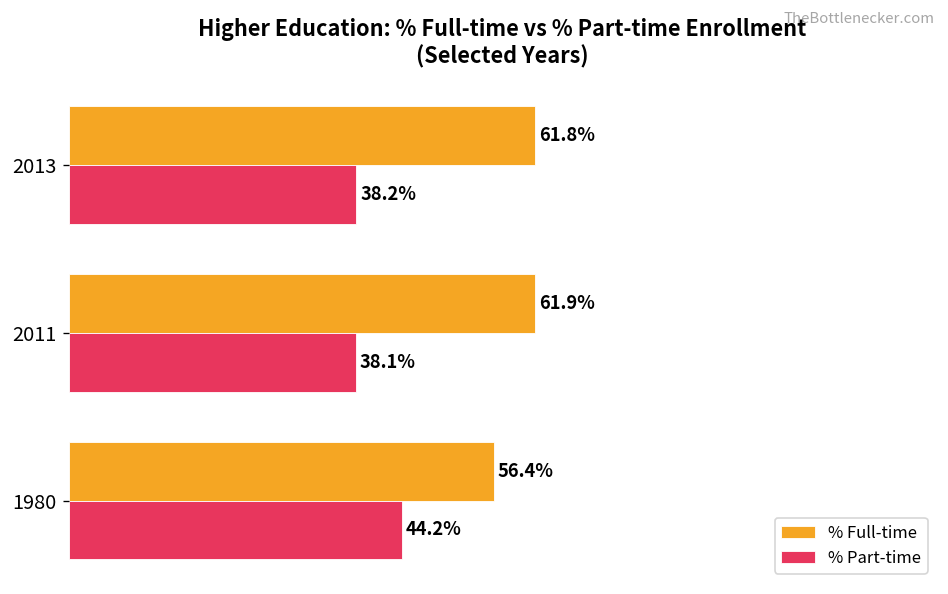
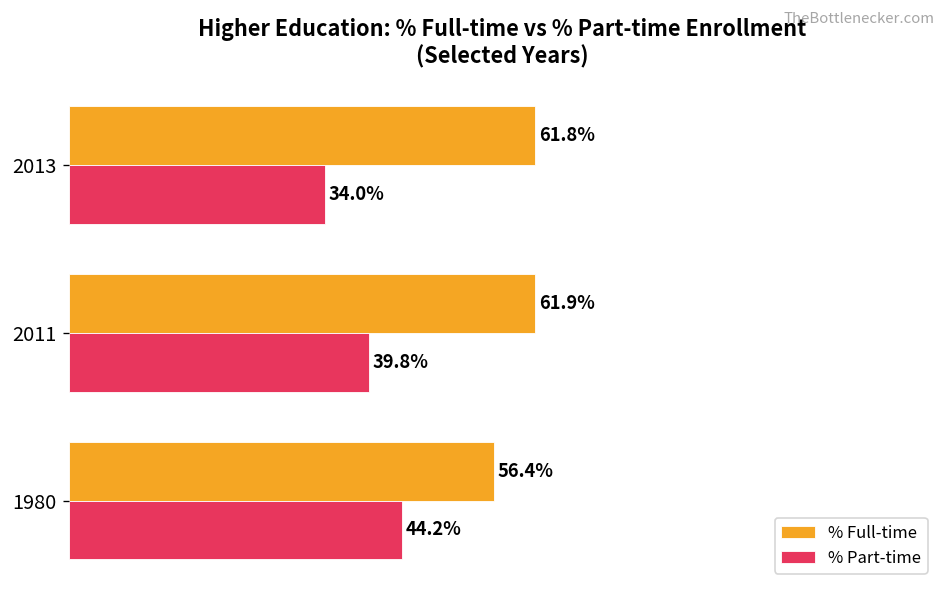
% Part-time, 2013: 38.2% -> 34.0%
% Part-time, 2011: 38.1% -> 39.8%
